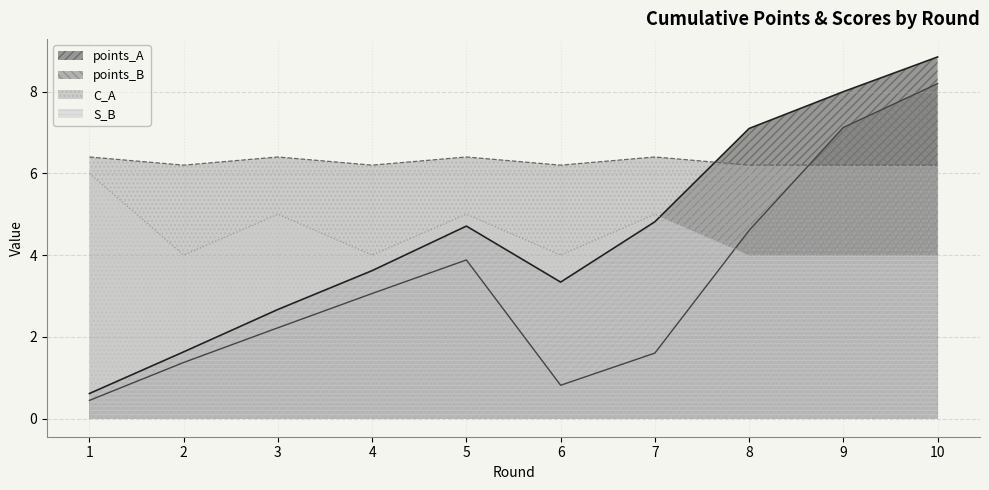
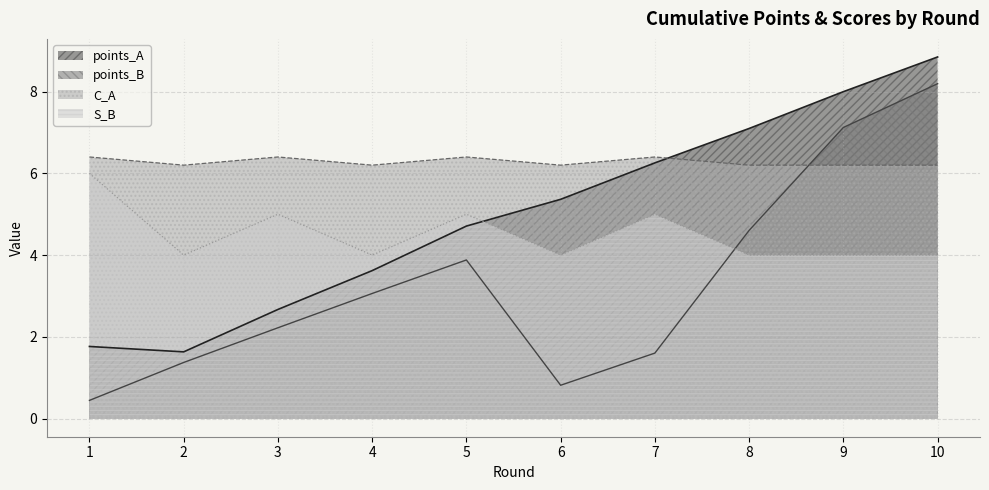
points_A, 1: 0.6 -> 1.8
points_A, 6: 3.3 -> 5.4
points_A, 7: 4.8 -> 6.3
